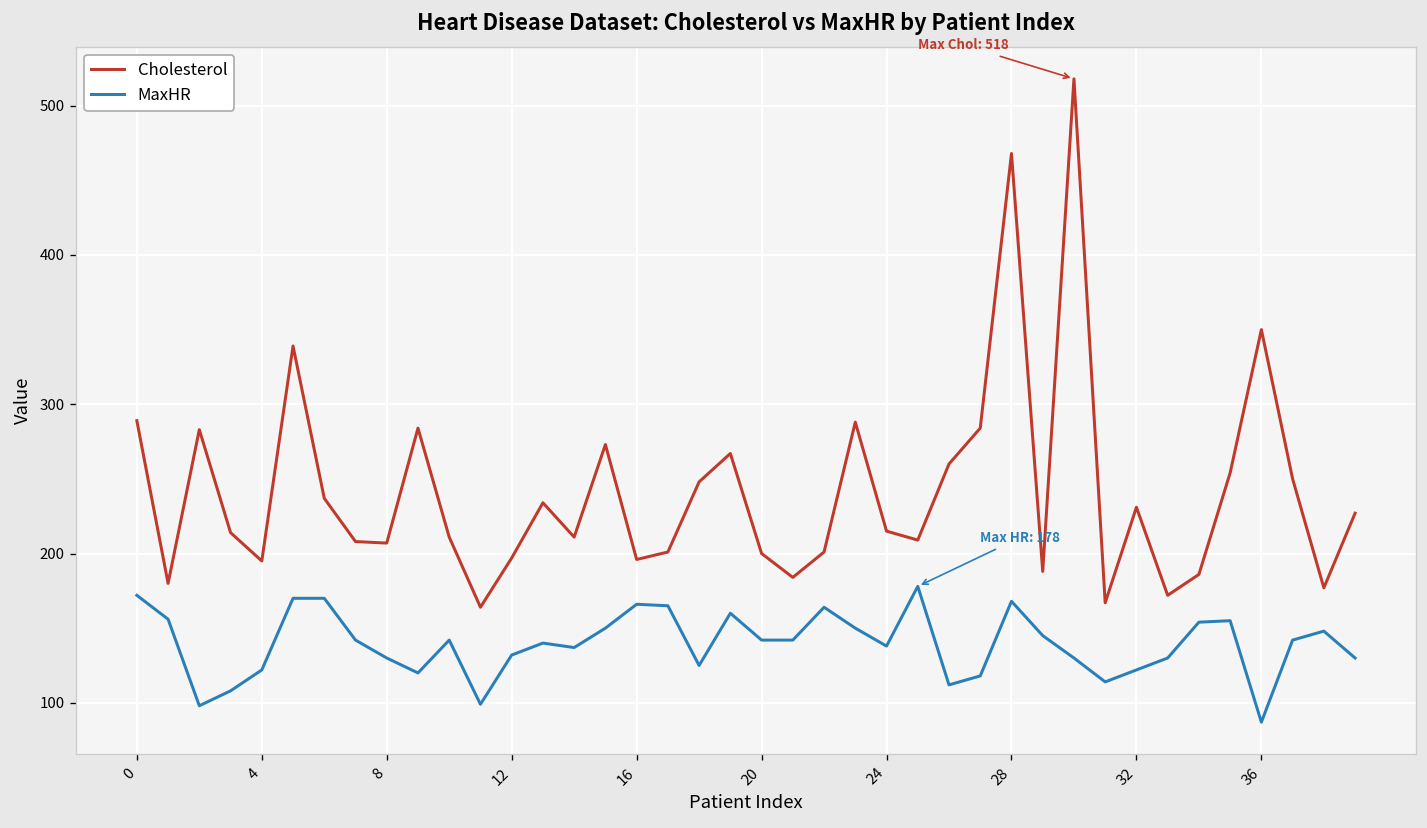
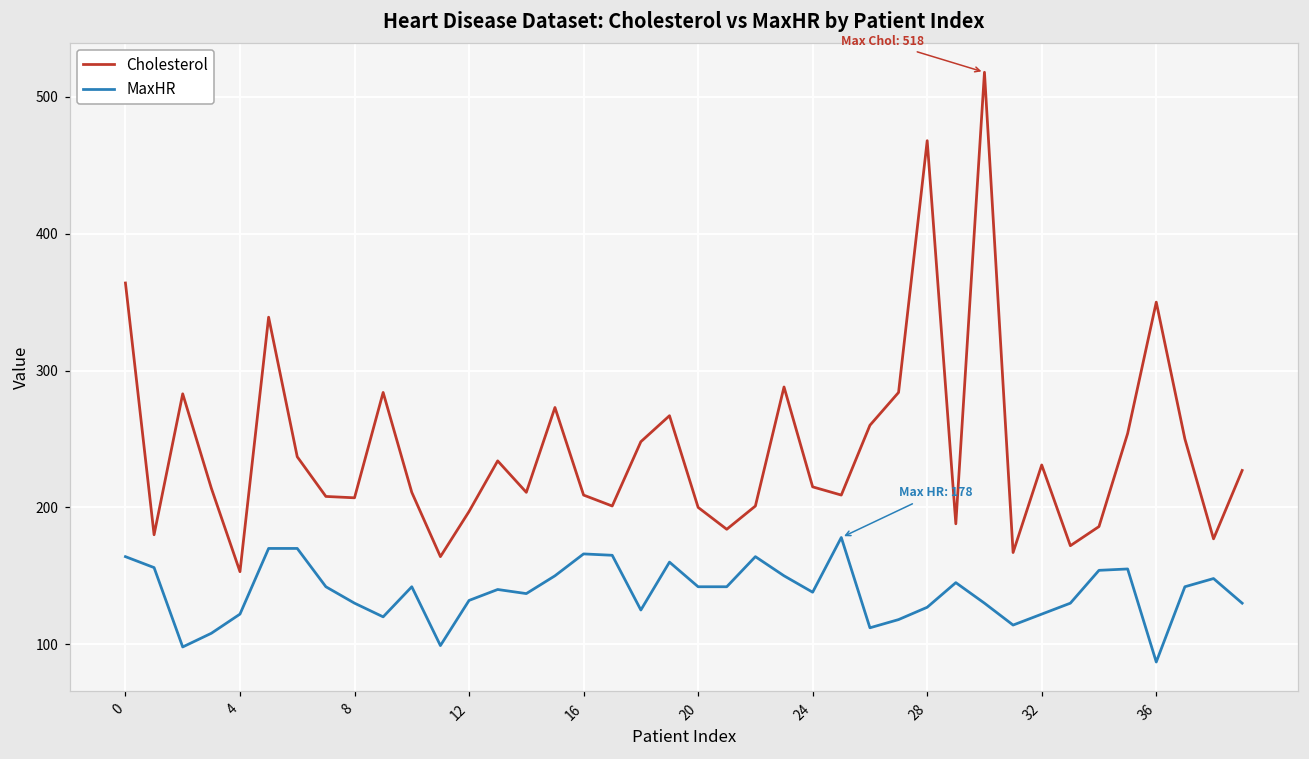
Cholesterol, 0: 289 -> 364
MaxHR, 0: 172 -> 164
Cholesterol, 4: 195 -> 153
Cholesterol, 16: 196 -> 209
MaxHR, 28: 168 -> 127
